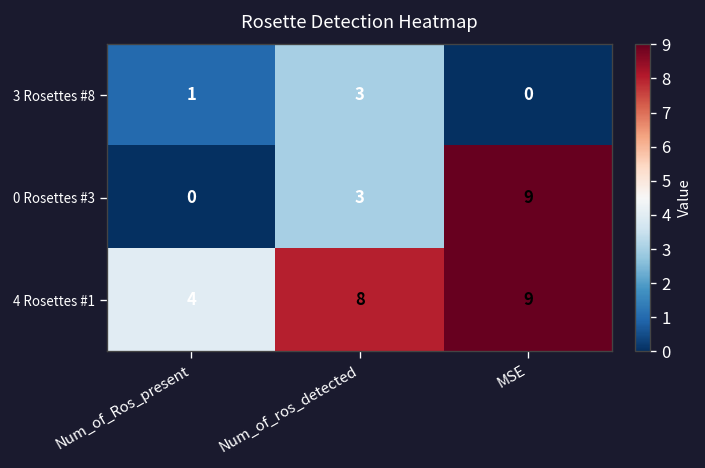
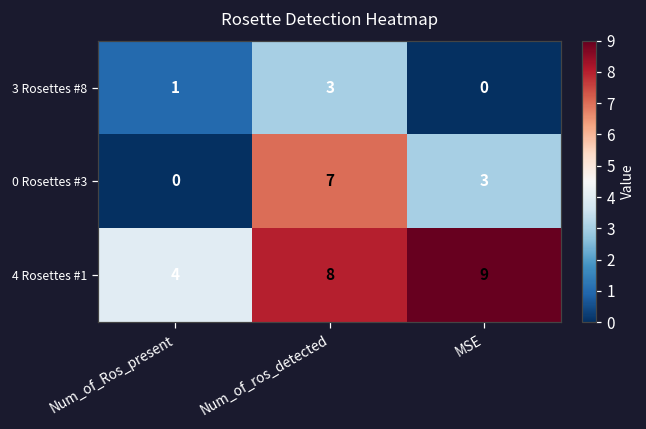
0 Rosettes #3, Num_of_ros_detected: 3 -> 7
0 Rosettes #3, MSE: 9 -> 3
